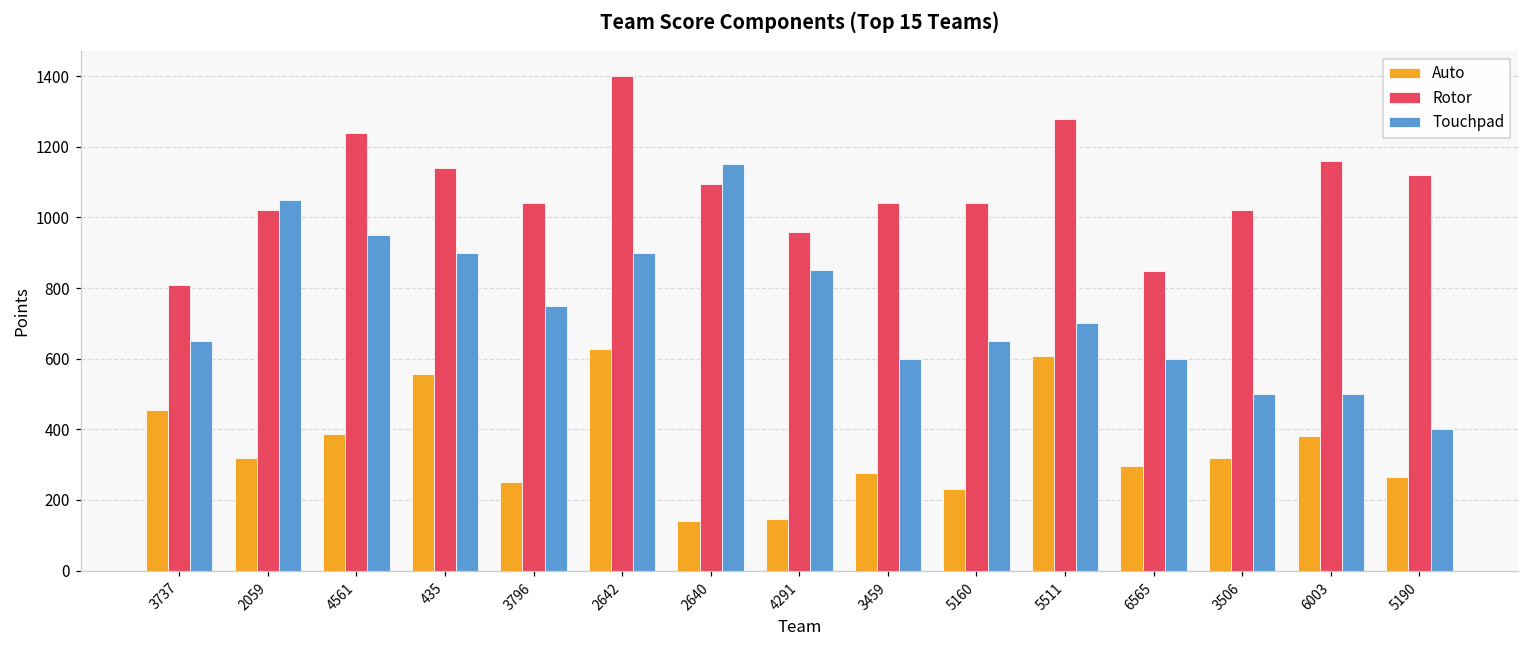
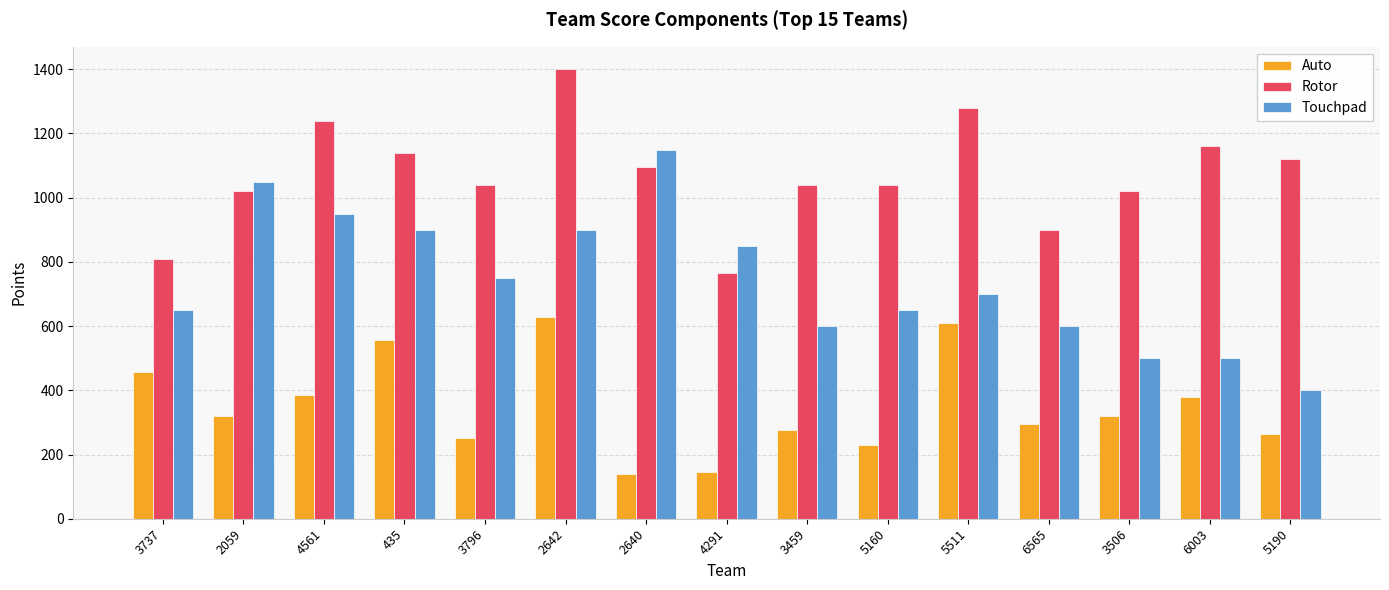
Rotor, 4291: 960 -> 760
Rotor, 6565: 850 -> 900
